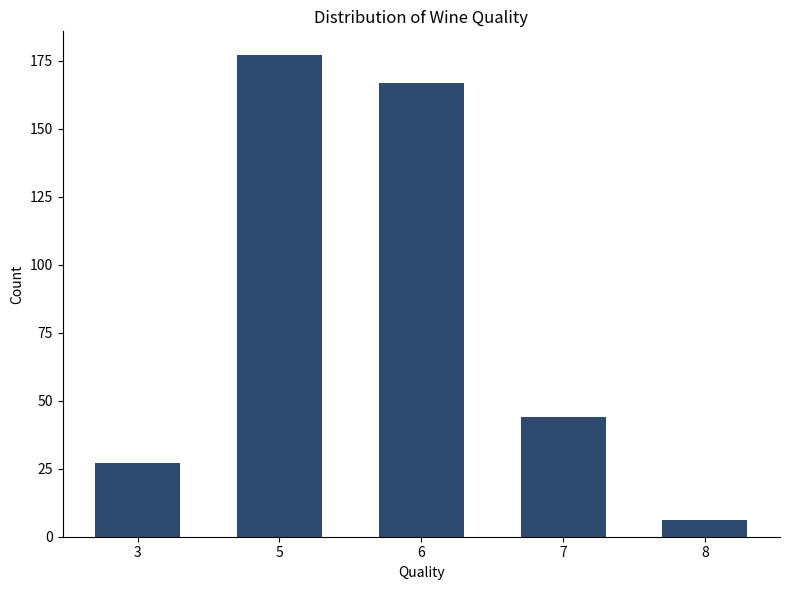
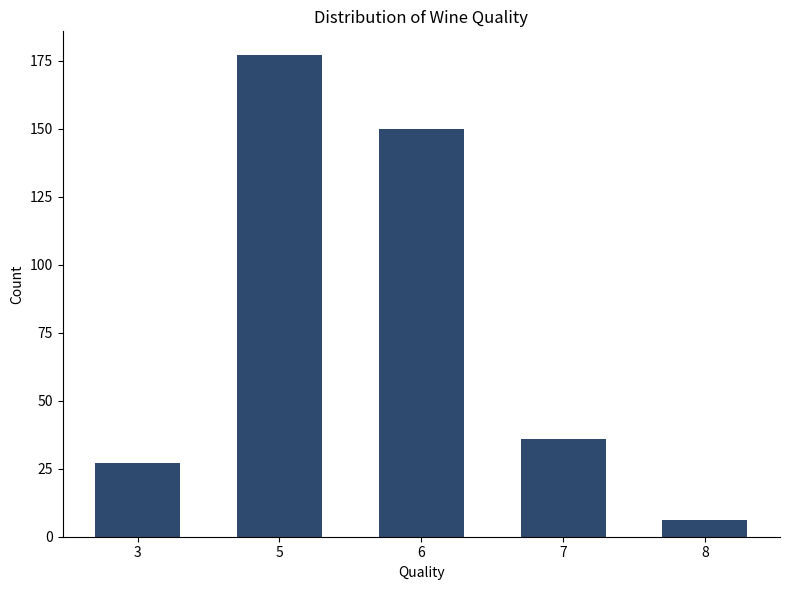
6: 167 -> 150
7: 44 -> 36
